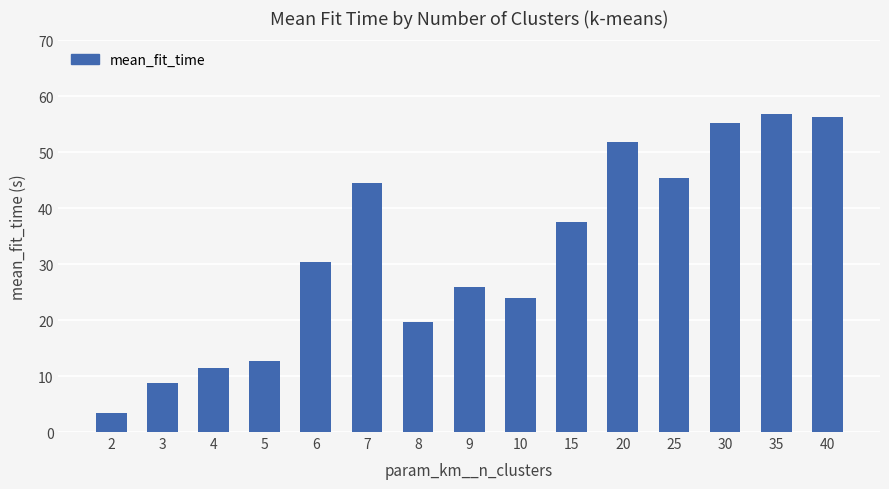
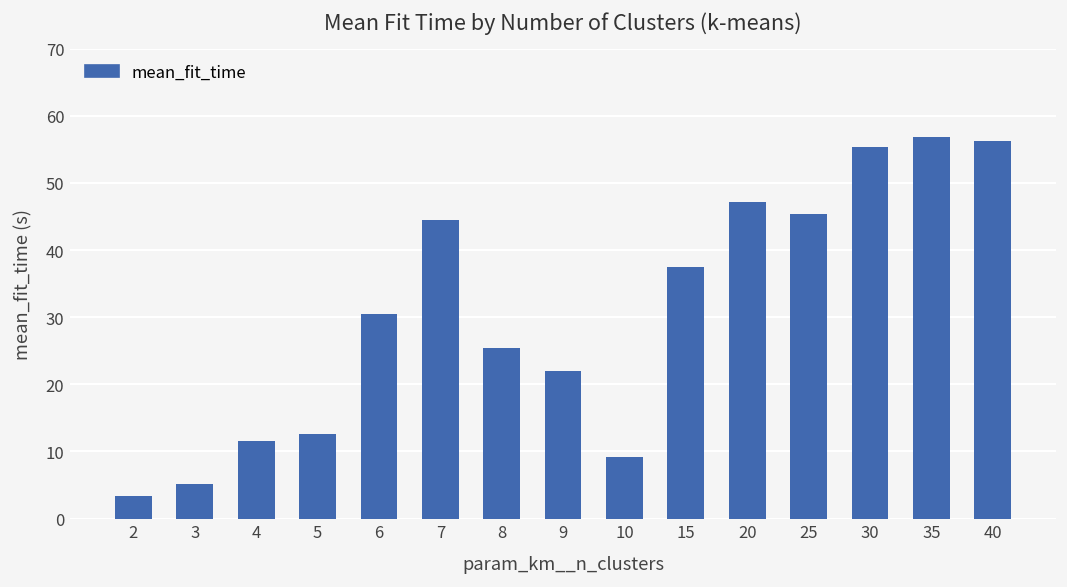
3: 9 -> 5
8: 20 -> 25
9: 26 -> 22
10: 24 -> 9
20: 52 -> 47
